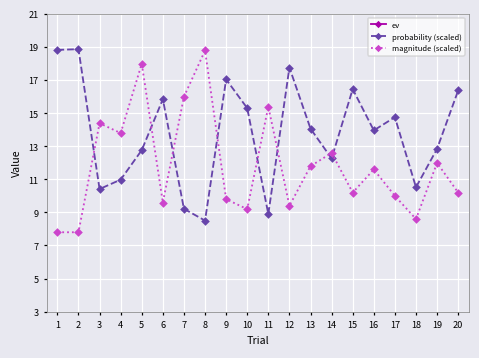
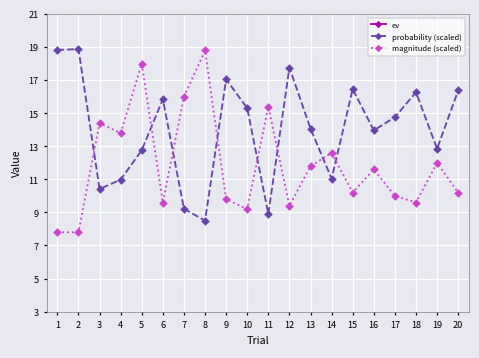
probability (scaled), 14: 12.3 -> 11.0
probability (scaled), 18: 10.5 -> 16.3
magnitude (scaled), 18: 8.6 -> 9.6
